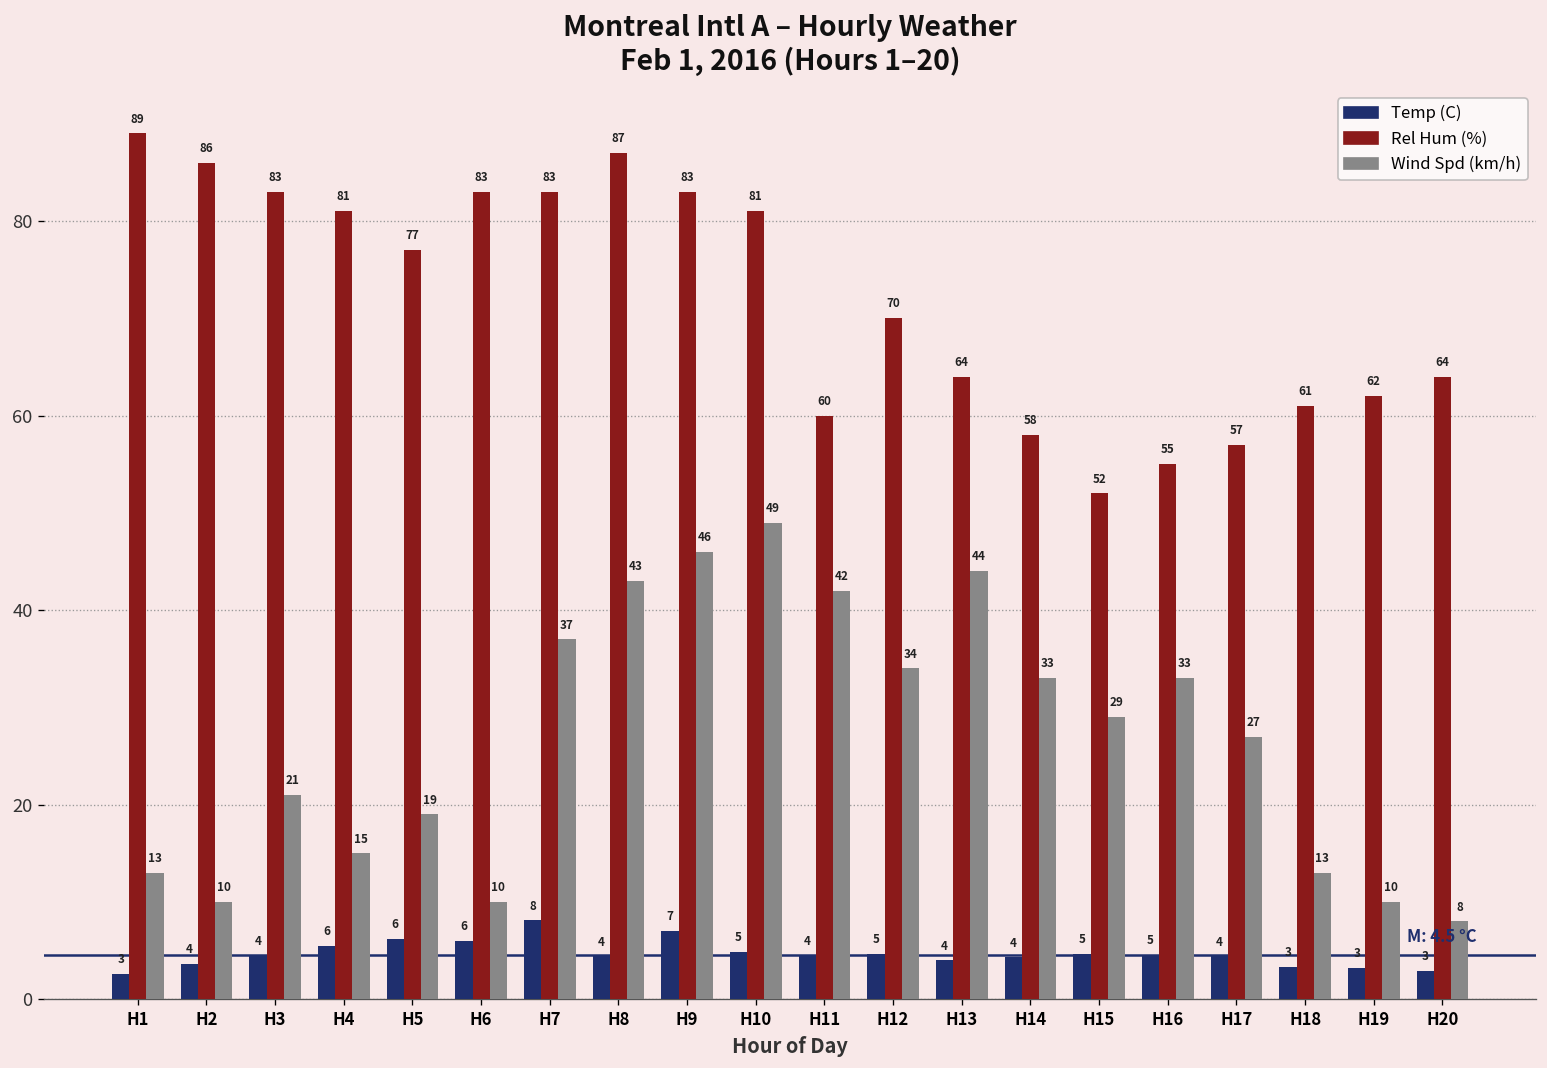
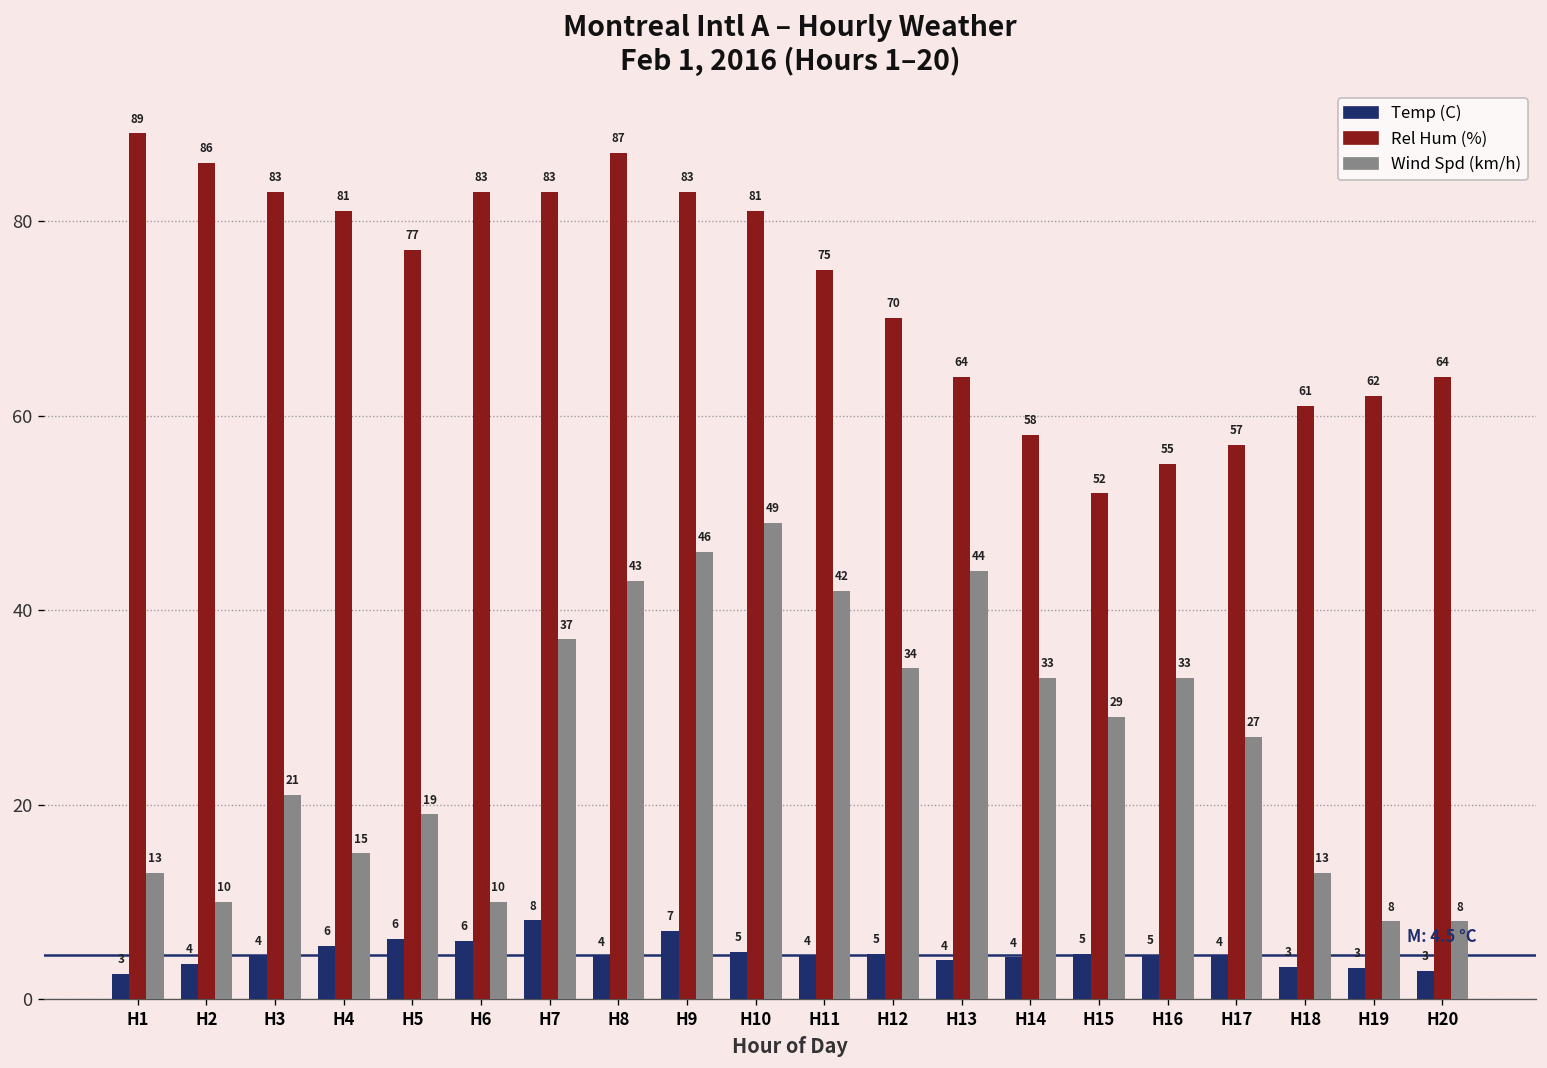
Rel Hum (%), H11: 60 -> 75
Wind Spd (km/h), H19: 10 -> 8
